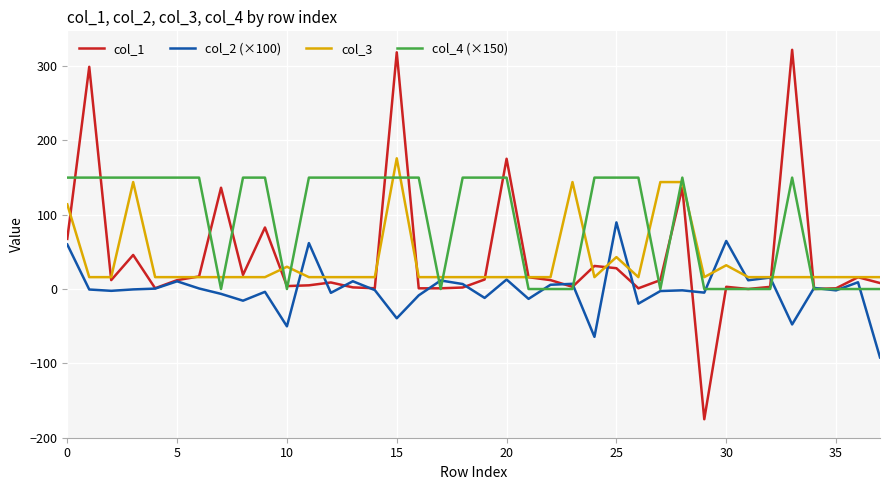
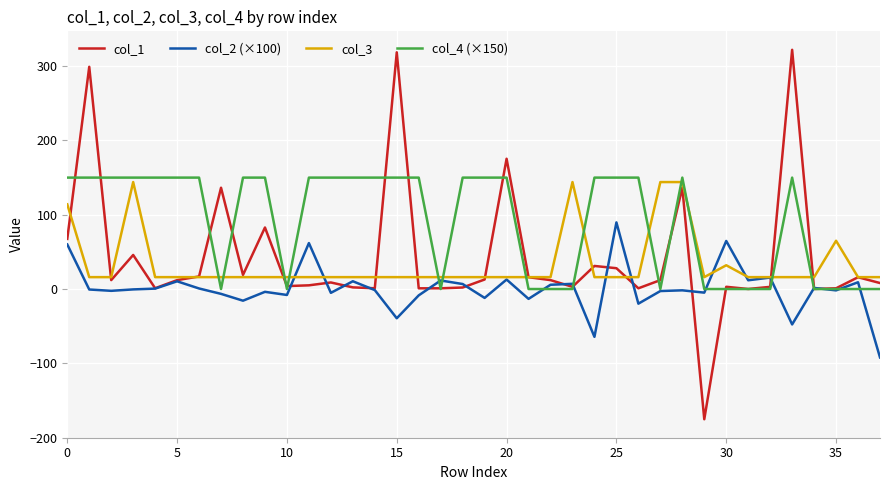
col_2 (×100), 10: -50 -> -10
col_3, 10: 30 -> 20
col_3, 15: 180 -> 20
col_3, 25: 40 -> 20
col_3, 35: 20 -> 70
